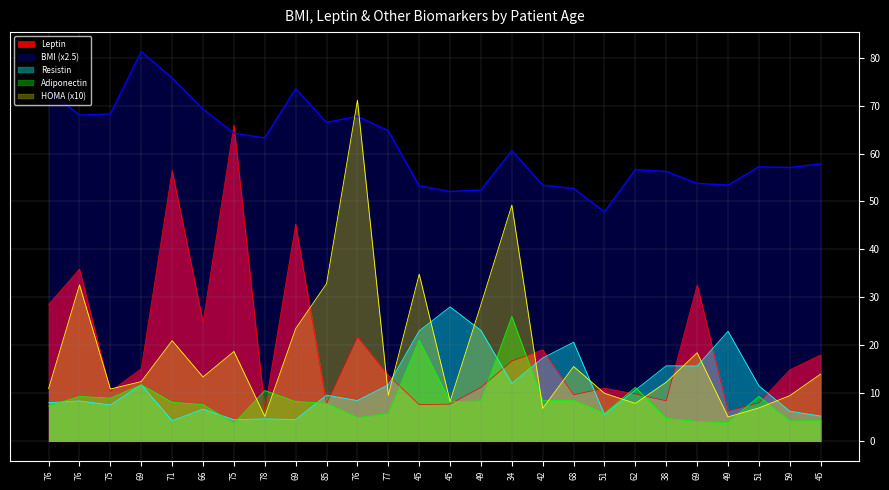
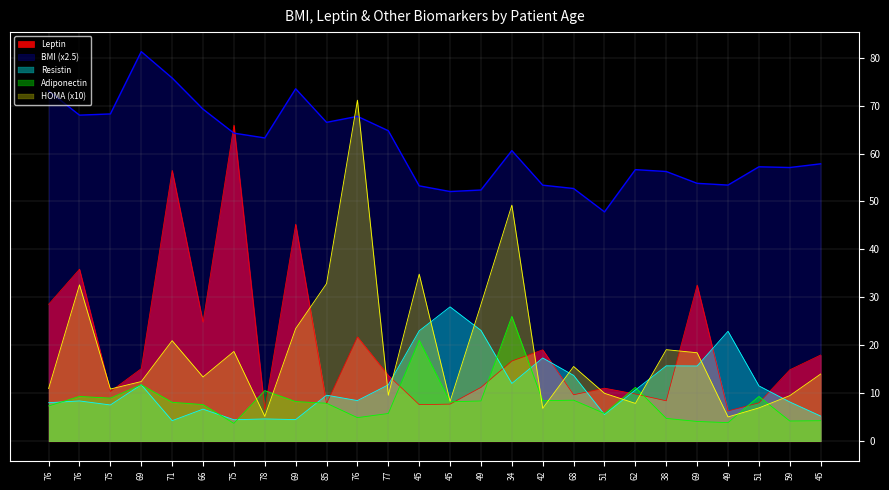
Resistin, 68: 21 -> 14
HOMA (x10), 38: 12 -> 19
Resistin, 59: 6 -> 8
